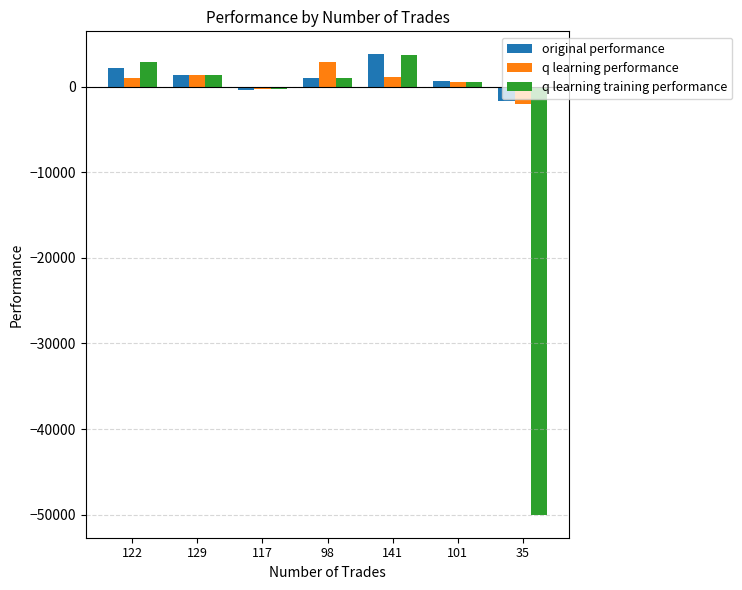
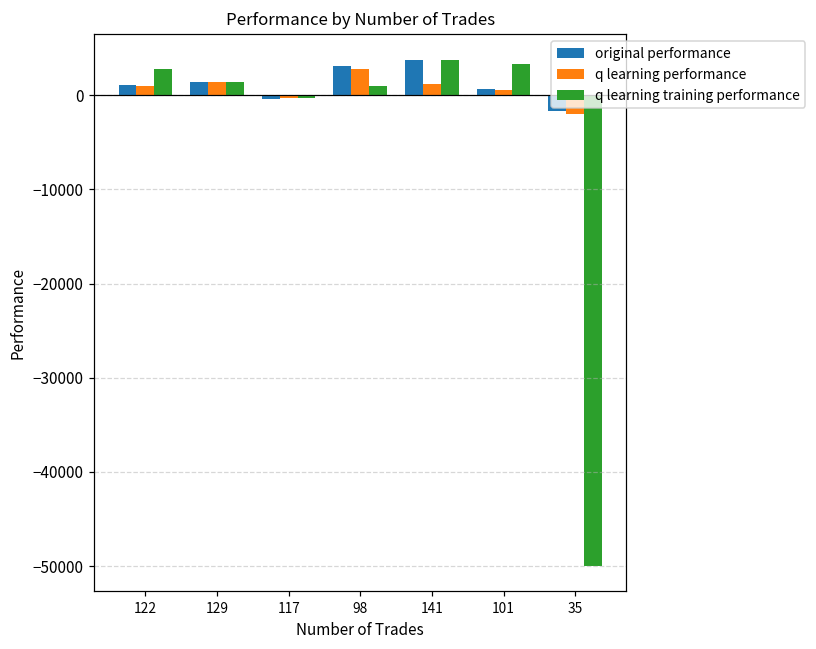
original performance, 122: 2000 -> 1000
original performance, 98: 1000 -> 3000
q learning training performance, 101: 1000 -> 3000
